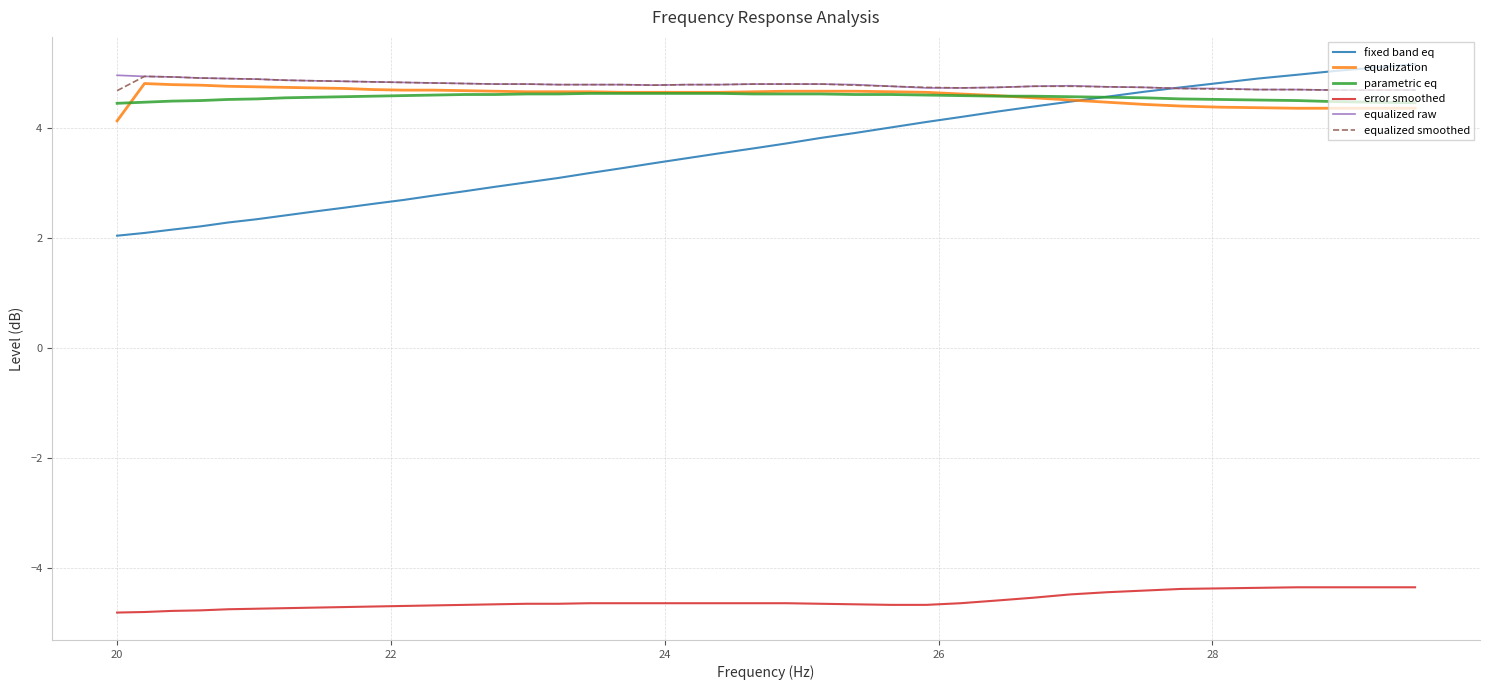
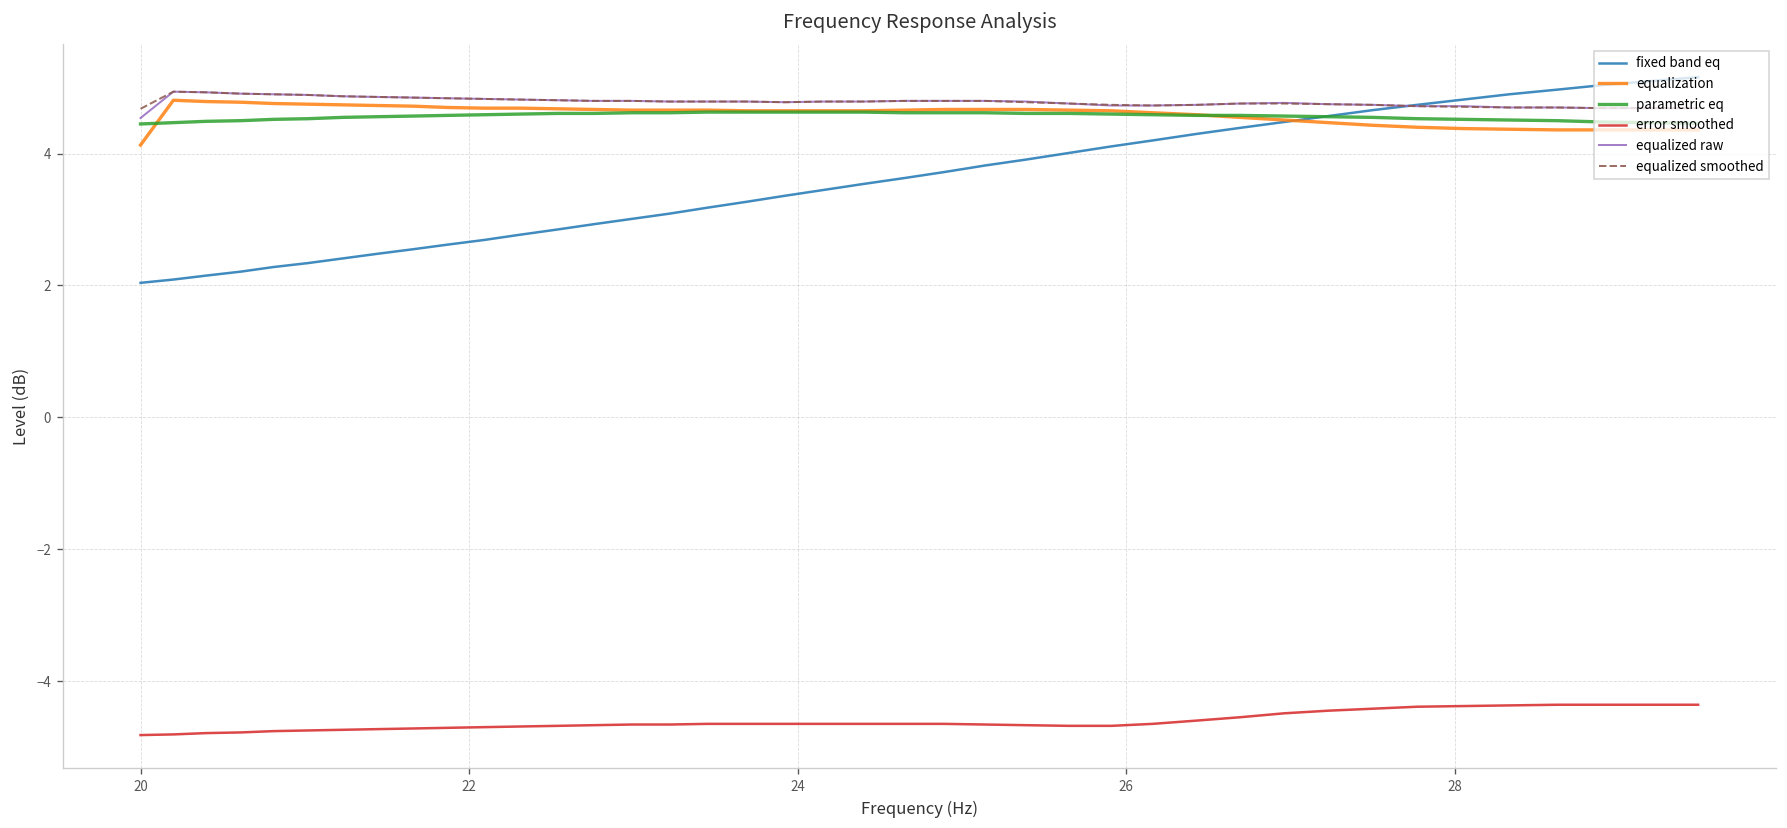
equalized raw, 20: 5.0 -> 4.5
